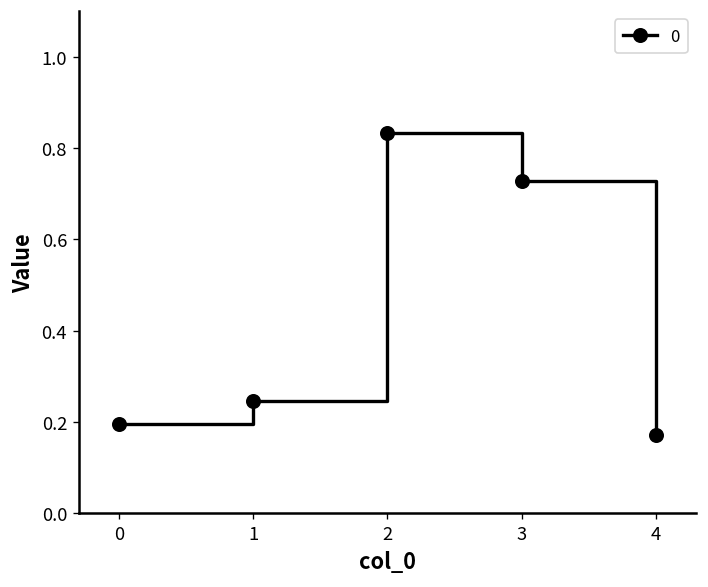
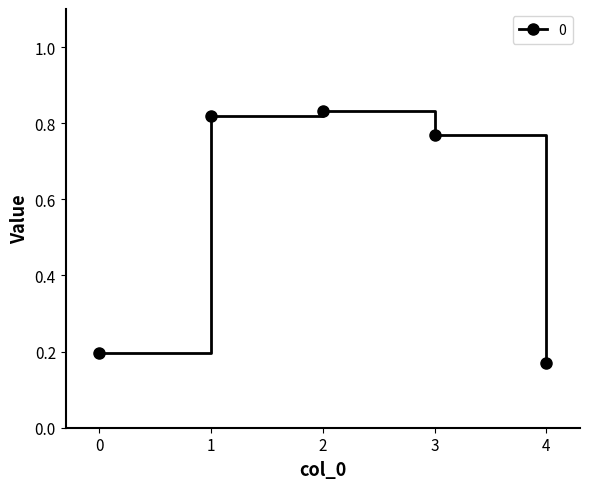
1: 0.25 -> 0.82
3: 0.73 -> 0.77
